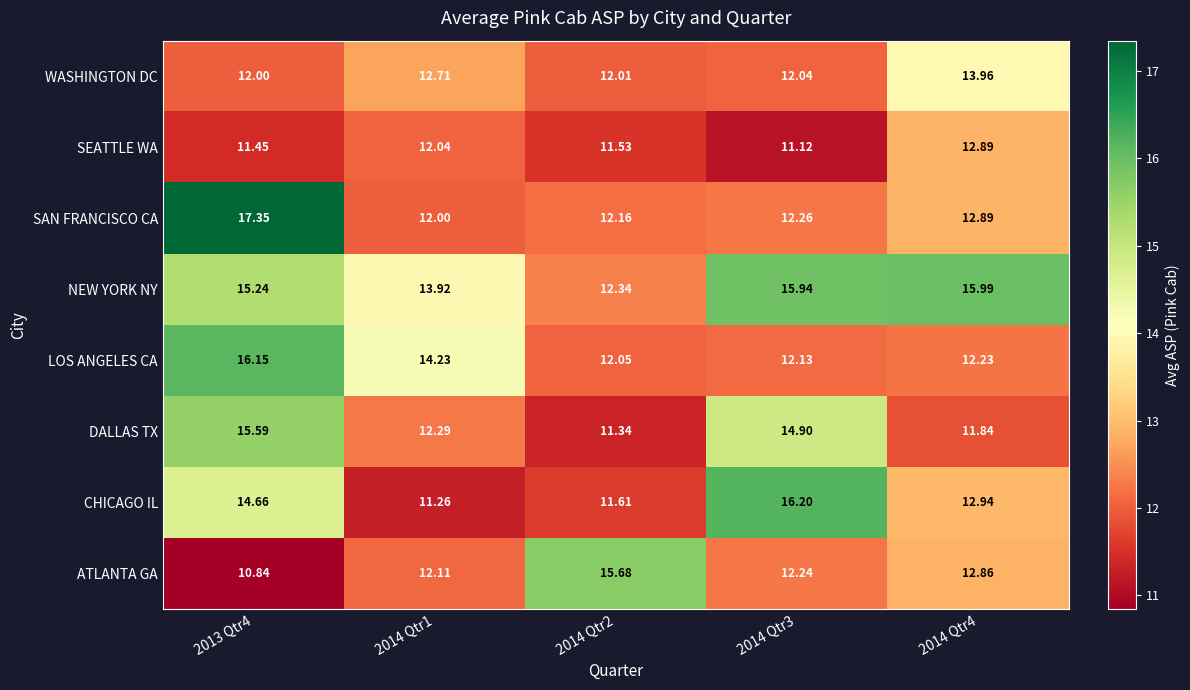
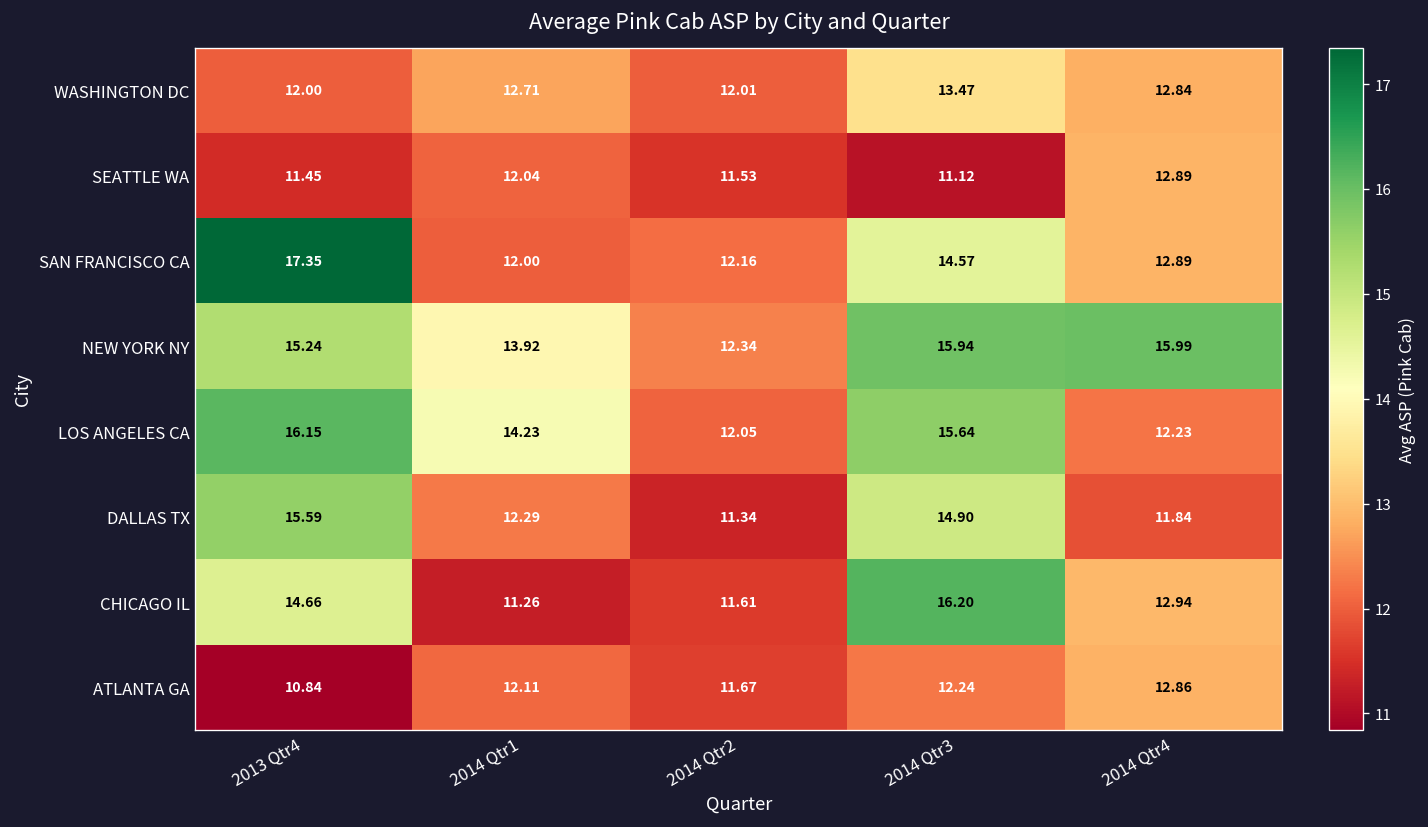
WASHINGTON DC, 2014 Qtr3: 12.04 -> 13.47
WASHINGTON DC, 2014 Qtr4: 13.96 -> 12.84
SAN FRANCISCO CA, 2014 Qtr3: 12.26 -> 14.57
LOS ANGELES CA, 2014 Qtr3: 12.13 -> 15.64
ATLANTA GA, 2014 Qtr2: 15.68 -> 11.67
